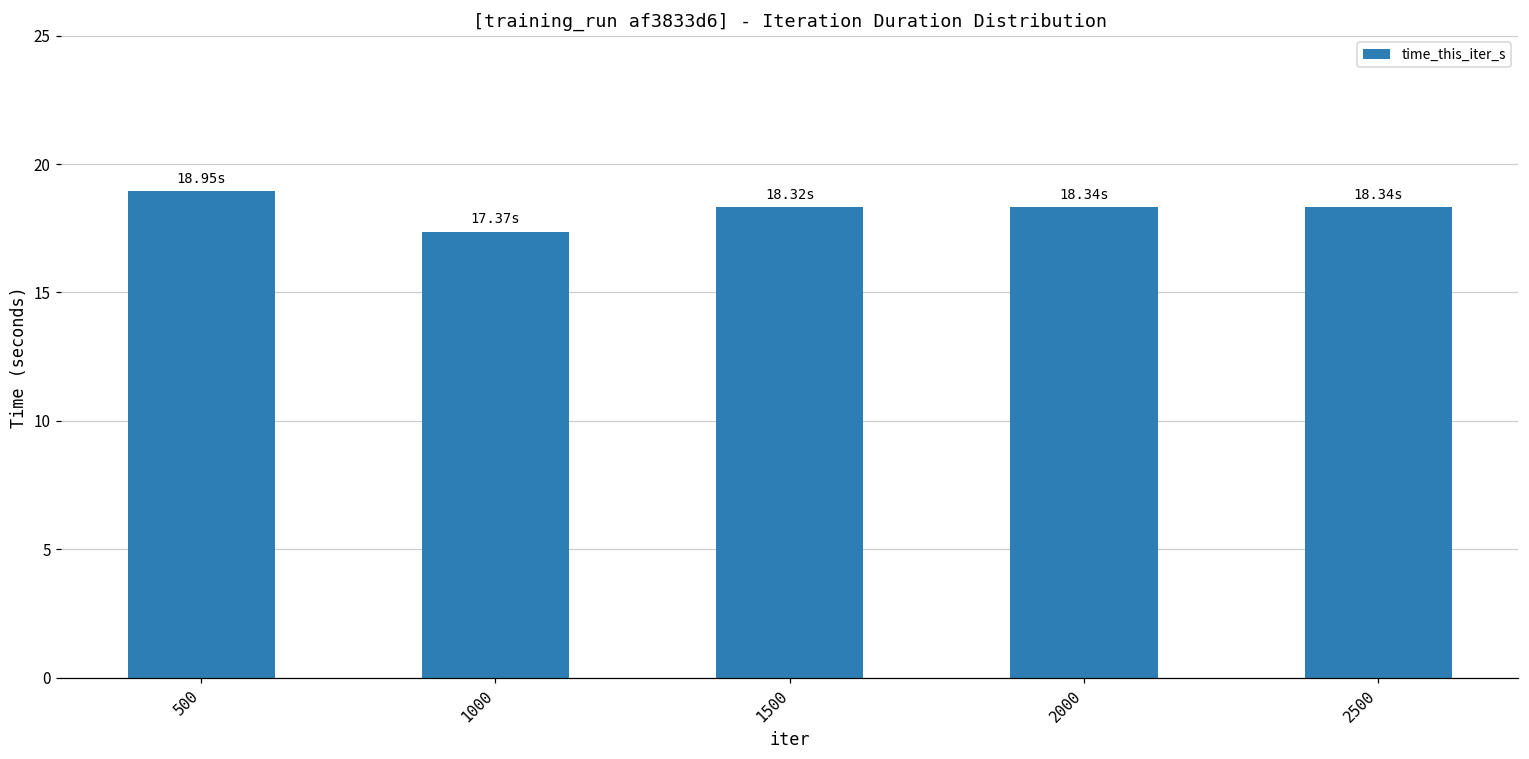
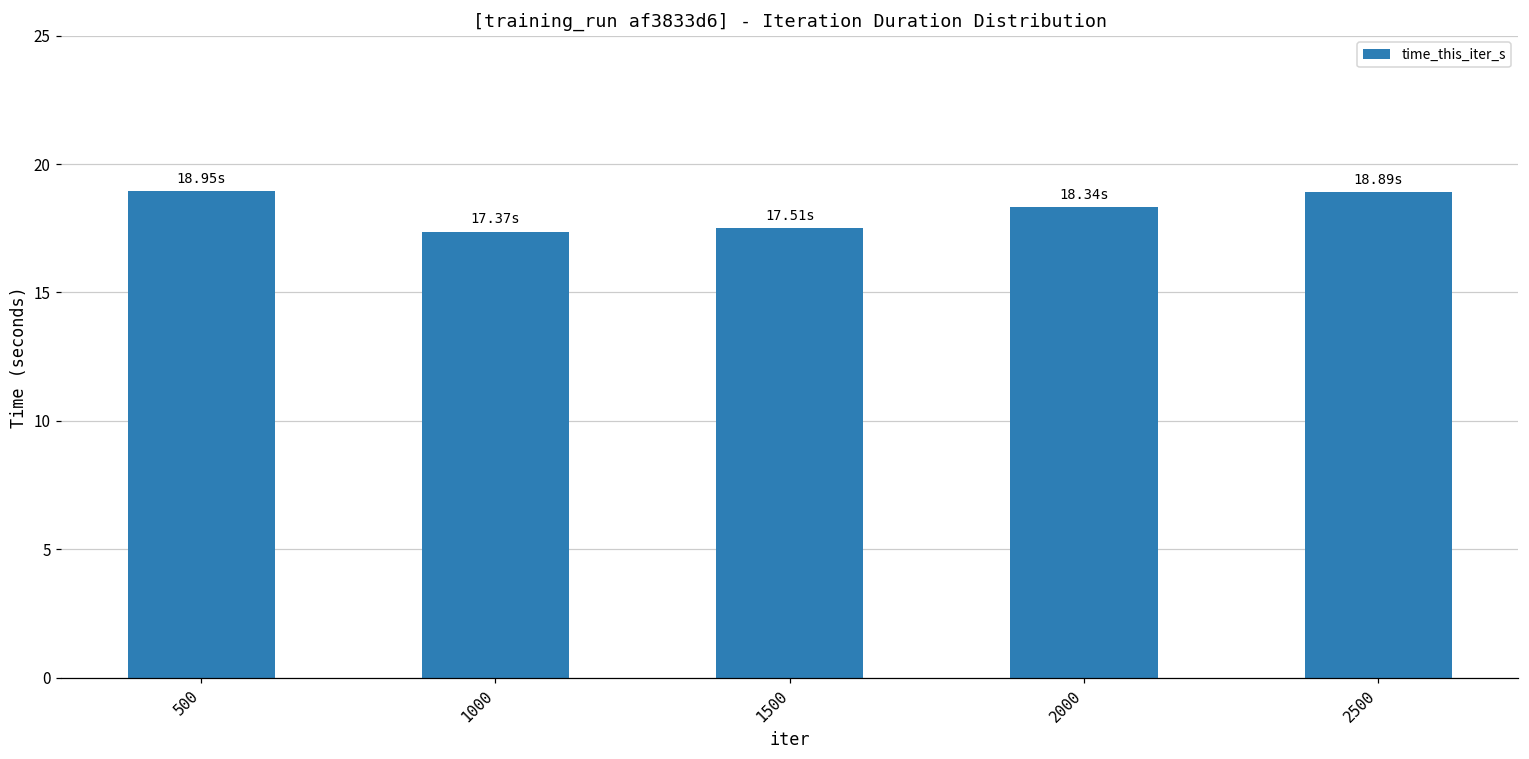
1500: 18.32s -> 17.51s
2500: 18.34s -> 18.89s
